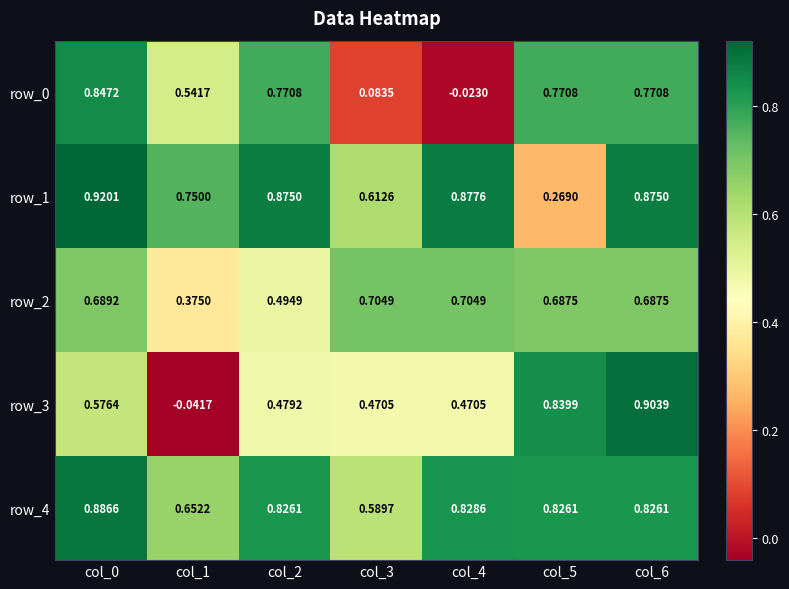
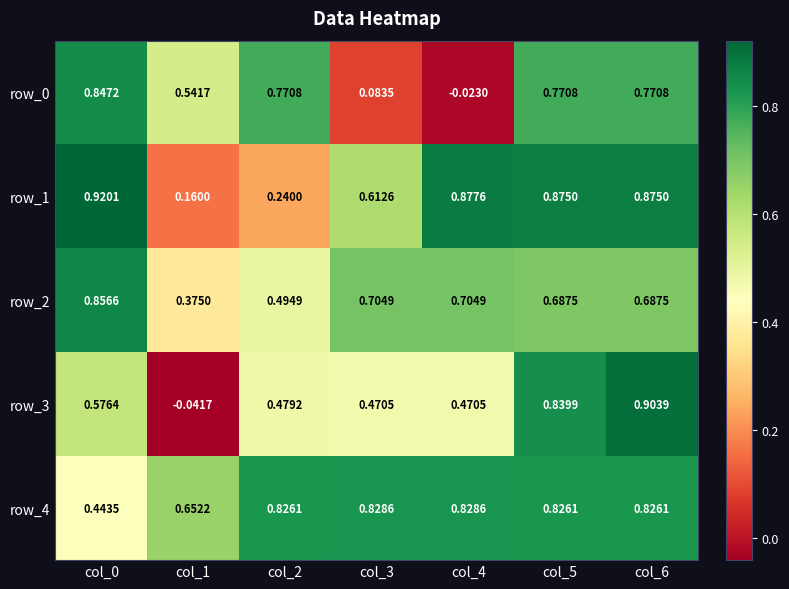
row_1, col_1: 0.7500 -> 0.1600
row_1, col_2: 0.8750 -> 0.2400
row_1, col_5: 0.2690 -> 0.8750
row_2, col_0: 0.6892 -> 0.8566
row_4, col_0: 0.8866 -> 0.4435
row_4, col_3: 0.5897 -> 0.8286
